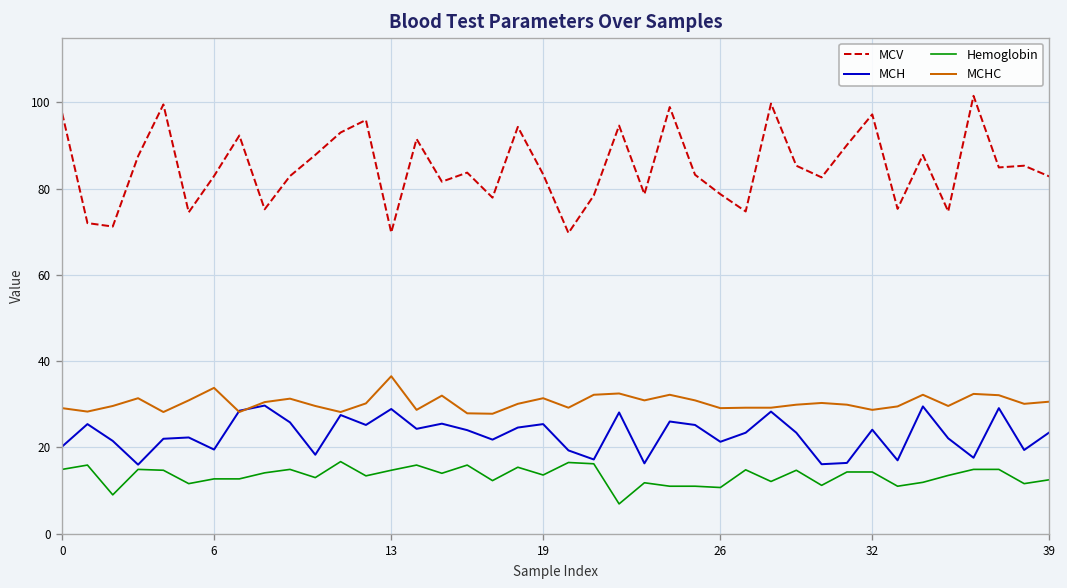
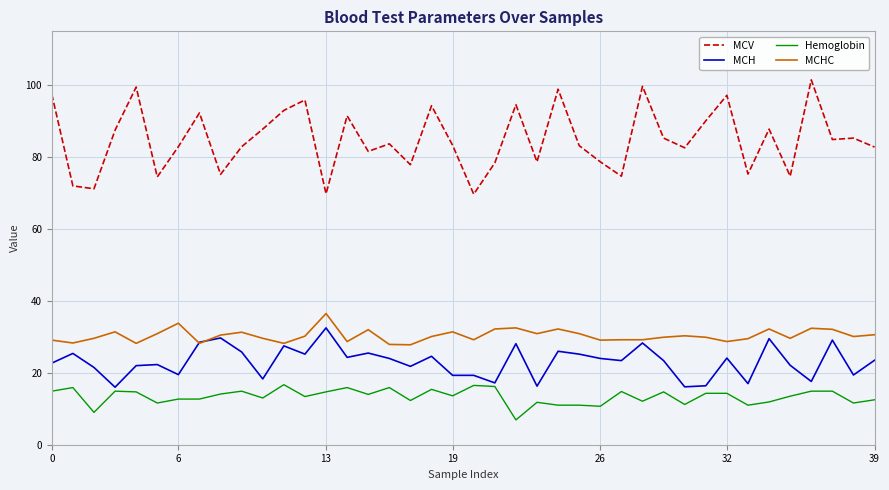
MCH, 0: 20 -> 23
MCH, 13: 29 -> 33
MCH, 19: 25 -> 19
MCH, 26: 21 -> 24
